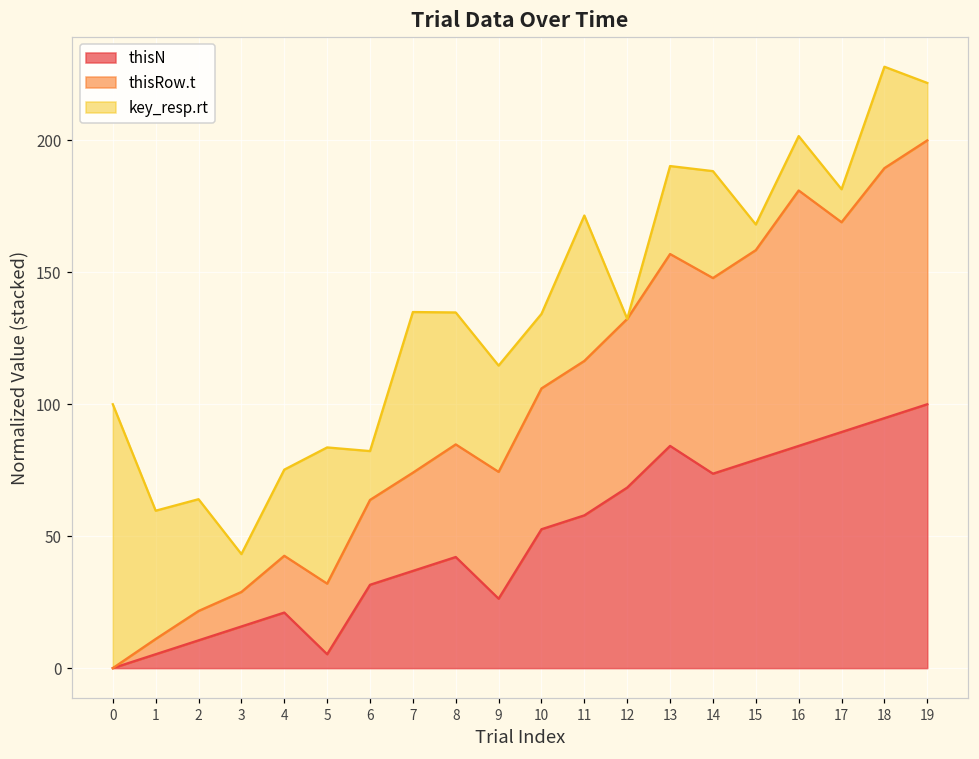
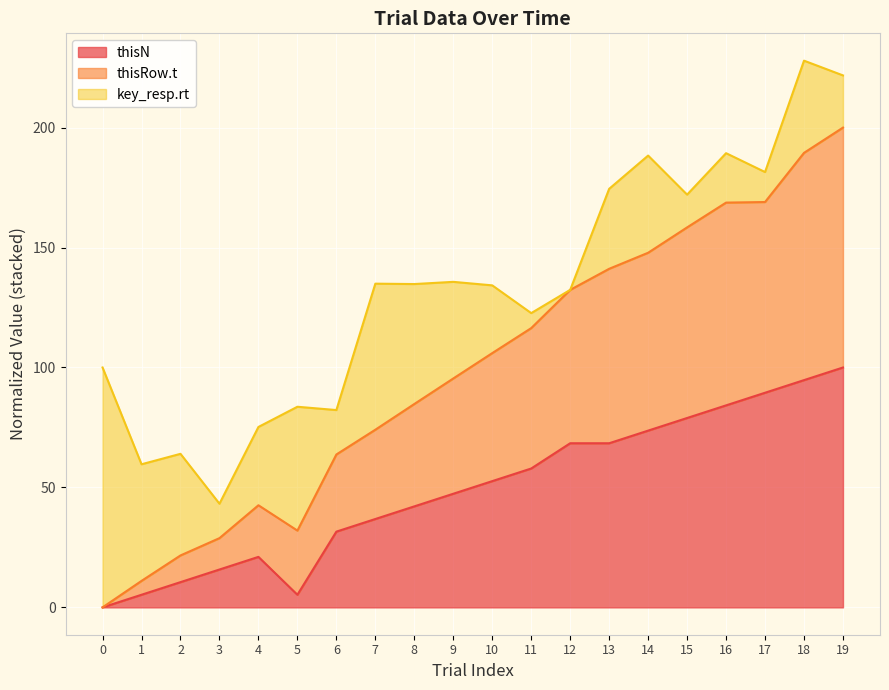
thisN, 9: 26 -> 47
key_resp.rt, 11: 55 -> 6
thisN, 13: 84 -> 68
key_resp.rt, 15: 10 -> 14
thisRow.t, 16: 97 -> 85
